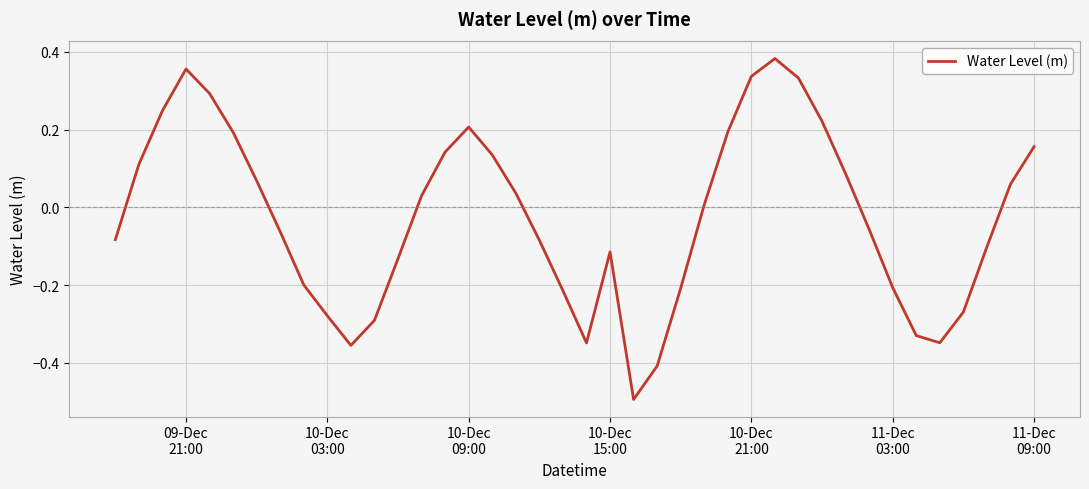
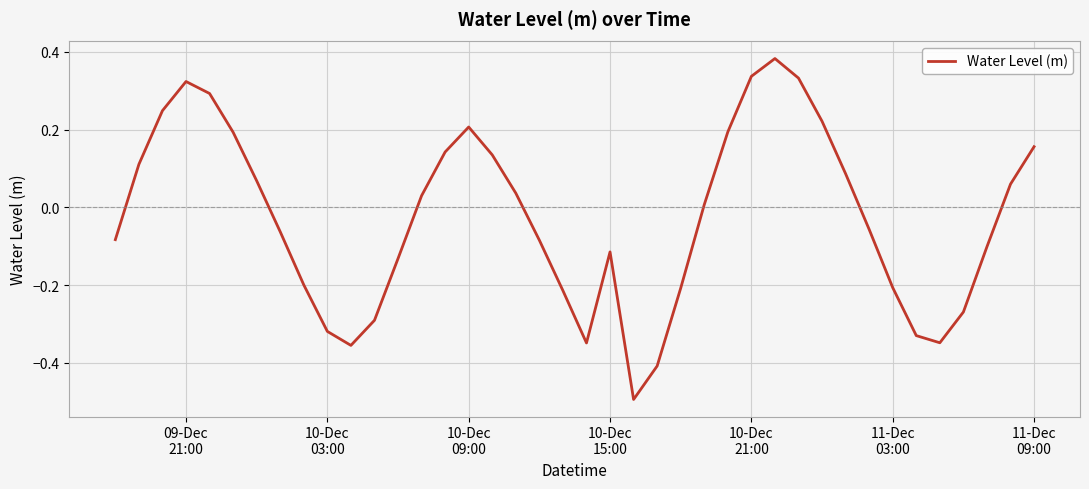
09-Dec 21:00: 0.36 -> 0.32
10-Dec 03:00: -0.28 -> -0.32
